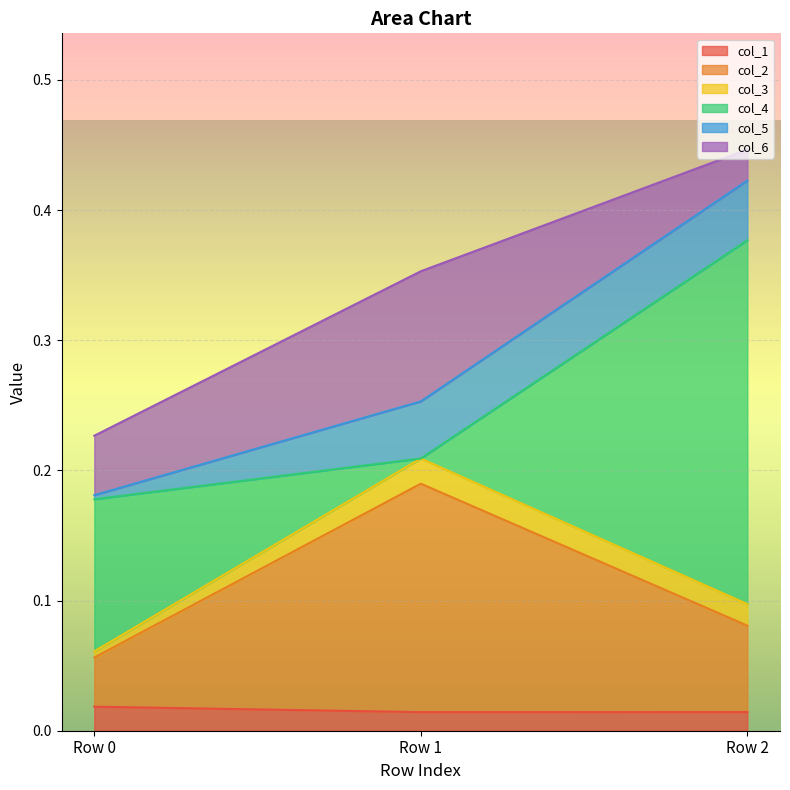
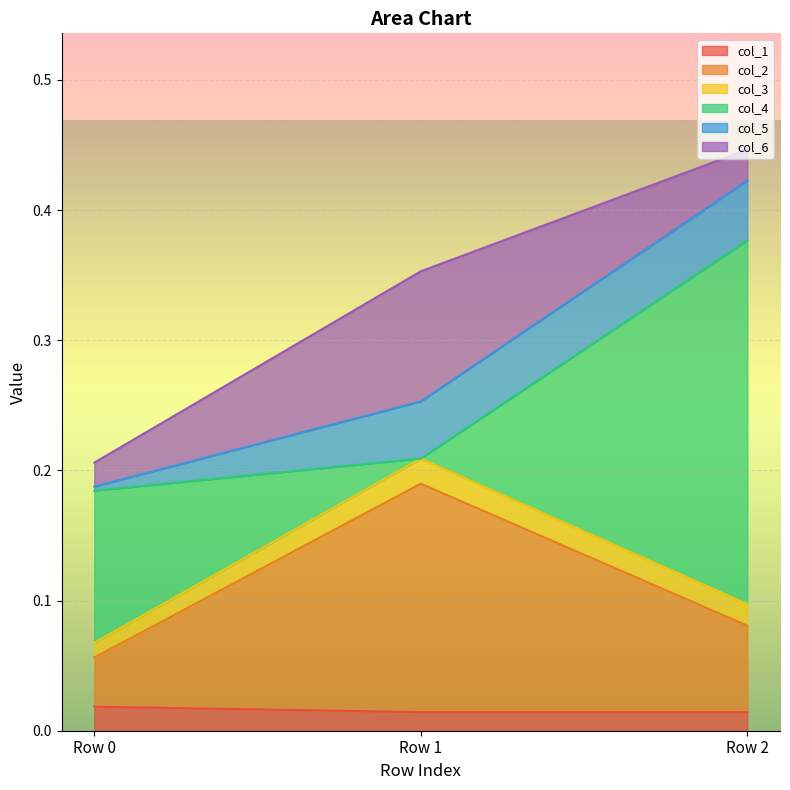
col_3, Row 0: 0.005 -> 0.011
col_6, Row 0: 0.046 -> 0.018
